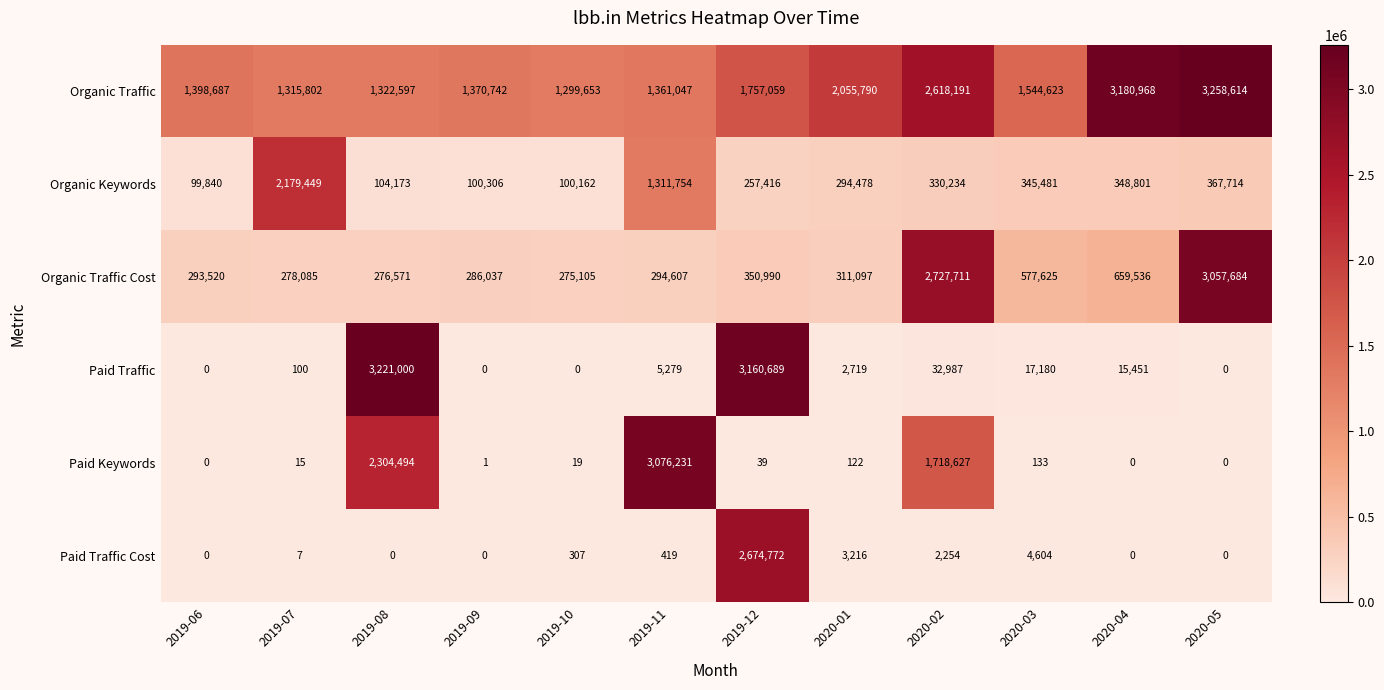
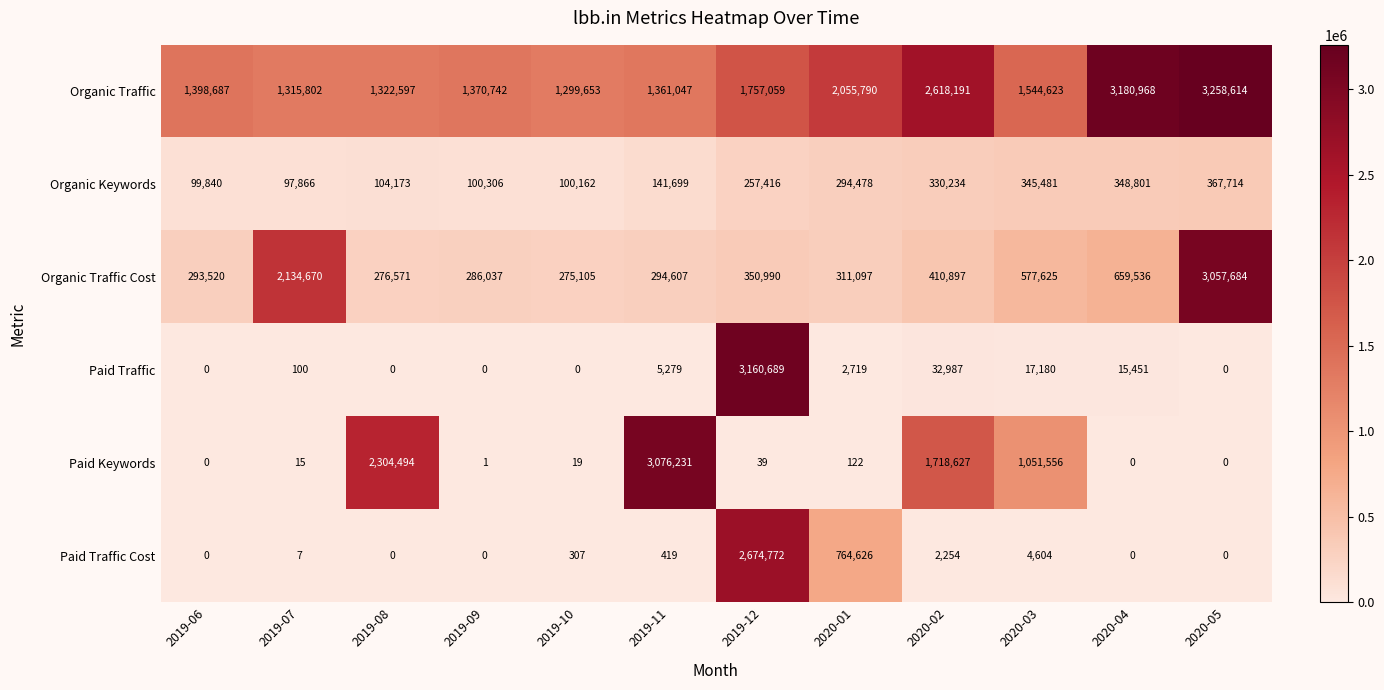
Organic Keywords, 2019-07: 2,179,449 -> 97,866
Organic Keywords, 2019-11: 1,311,754 -> 141,699
Organic Traffic Cost, 2019-07: 278,085 -> 2,134,670
Organic Traffic Cost, 2020-02: 2,727,711 -> 410,897
Paid Traffic, 2019-08: 3,221,000 -> 0
Paid Keywords, 2020-03: 133 -> 1,051,556
Paid Traffic Cost, 2020-01: 3,216 -> 764,626
